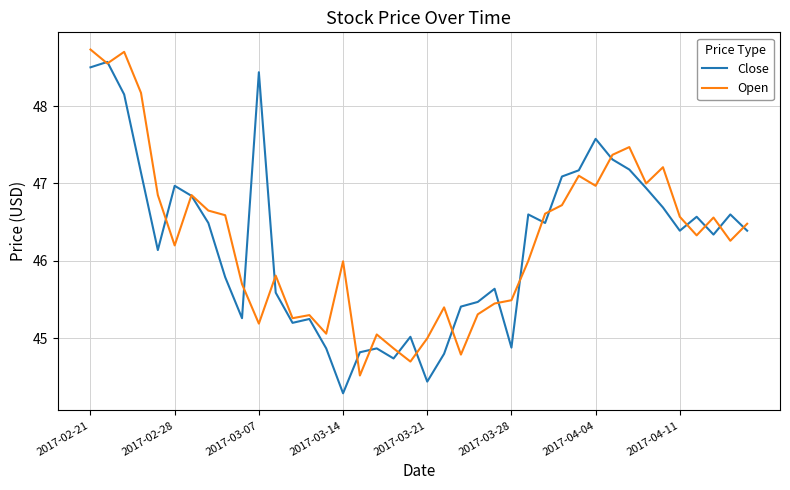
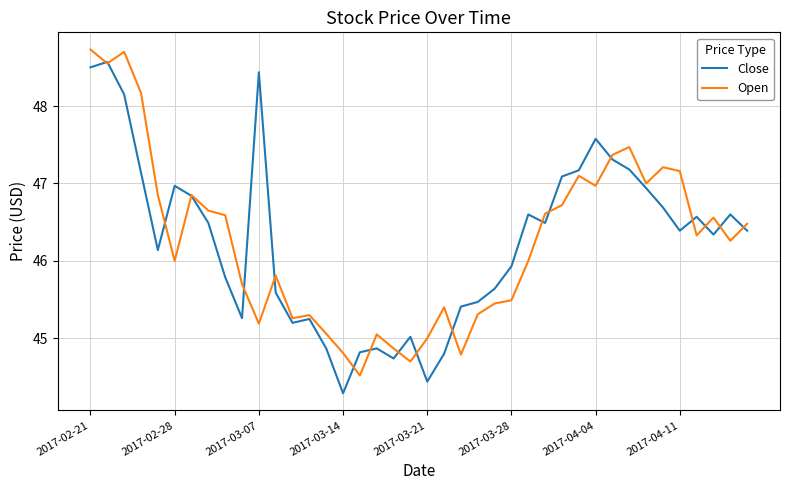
Open, 2017-02-28: 46.2 -> 46.0
Open, 2017-03-14: 46.0 -> 44.8
Close, 2017-03-28: 44.9 -> 45.9
Open, 2017-04-11: 46.6 -> 47.2
